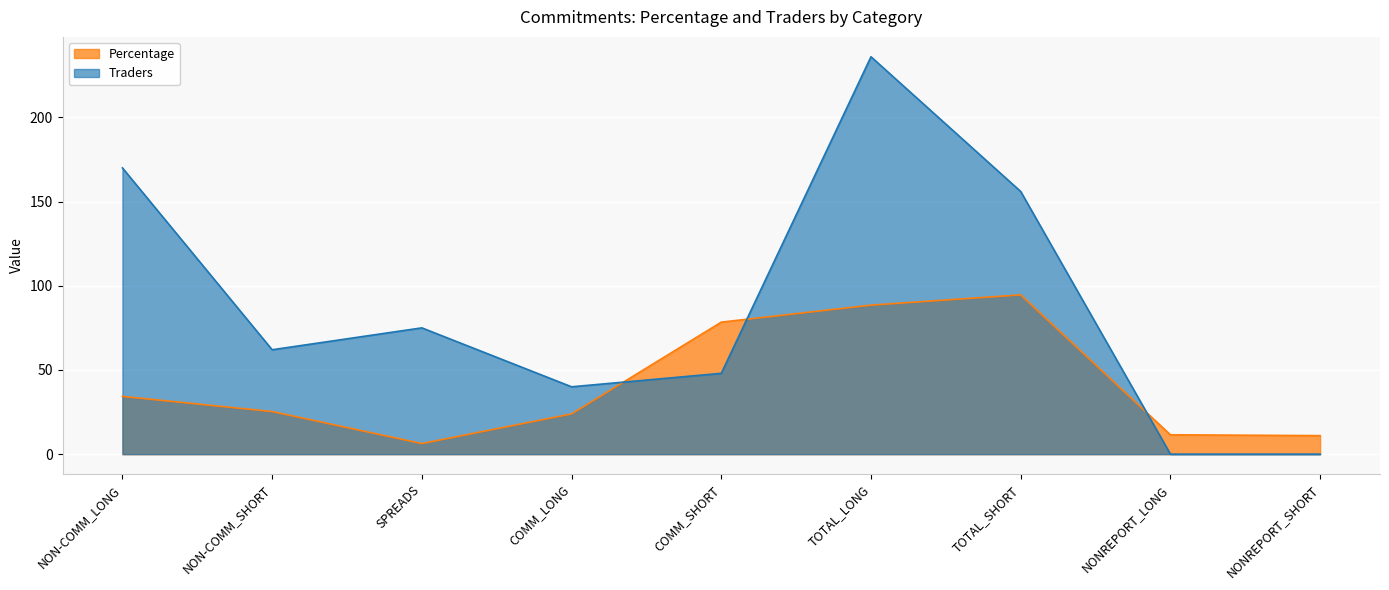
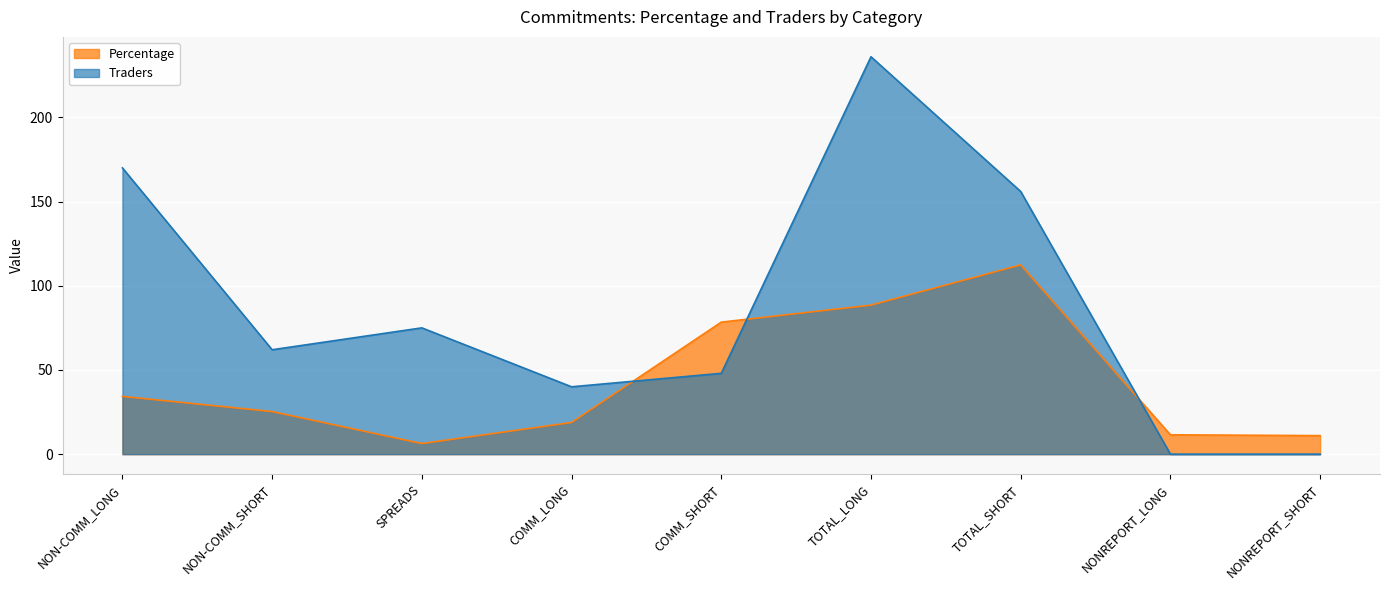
Percentage, COMM_LONG: 24 -> 19
Percentage, TOTAL_SHORT: 95 -> 112
